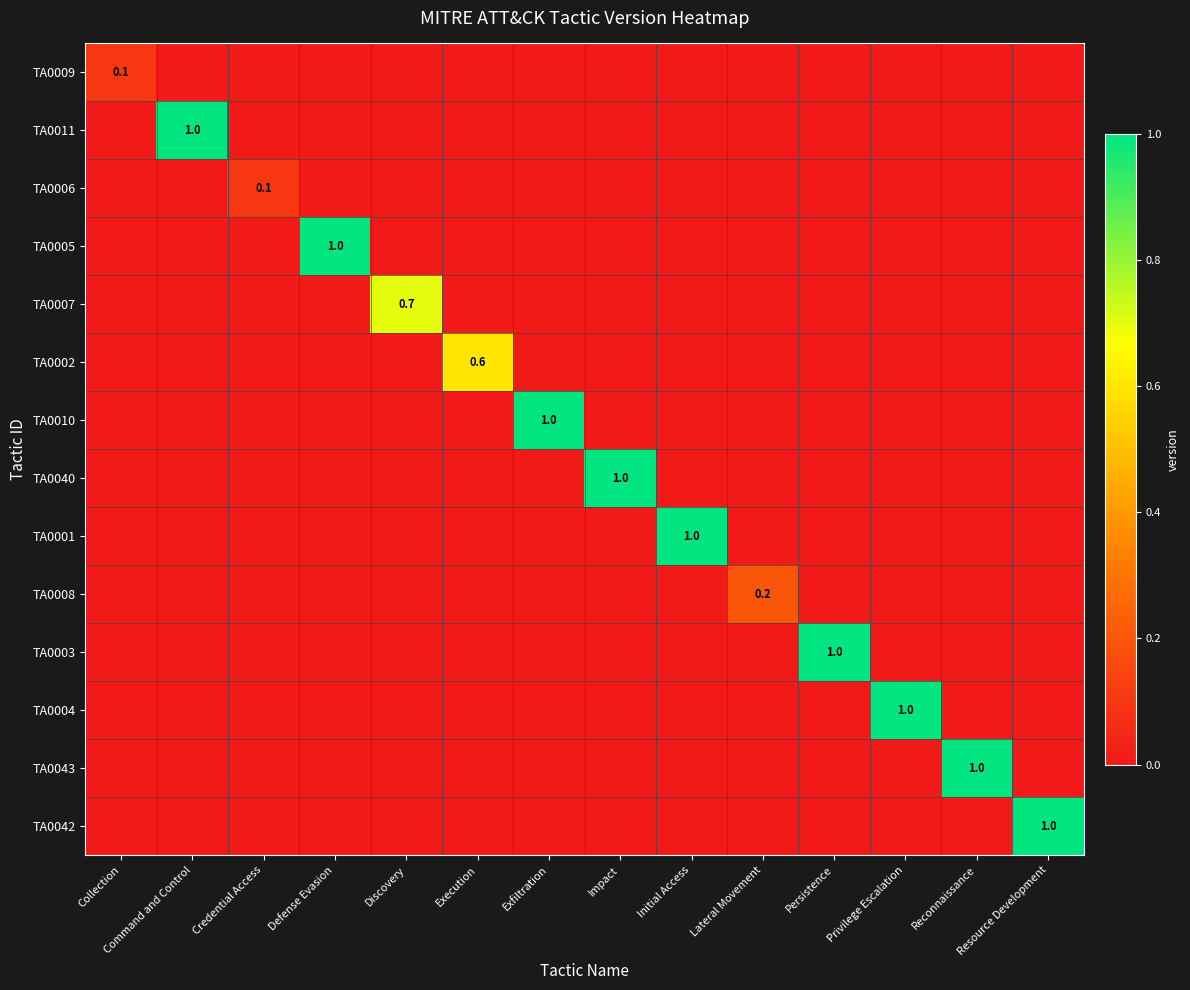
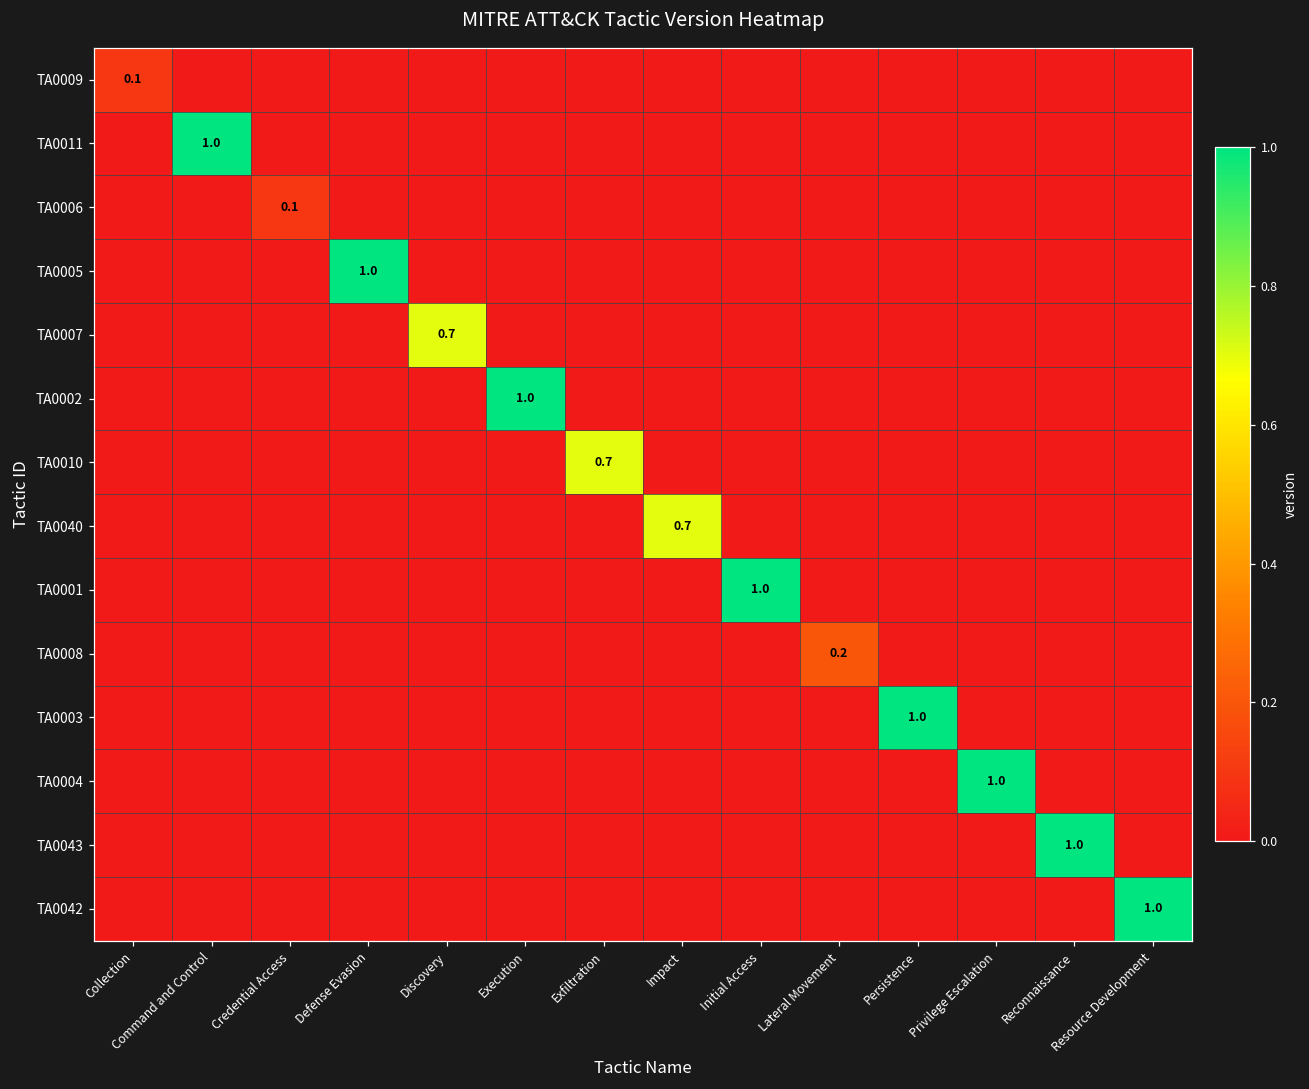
TA0002, Execution: 0.6 -> 1.0
TA0010, Exfiltration: 1.0 -> 0.7
TA0040, Impact: 1.0 -> 0.7
